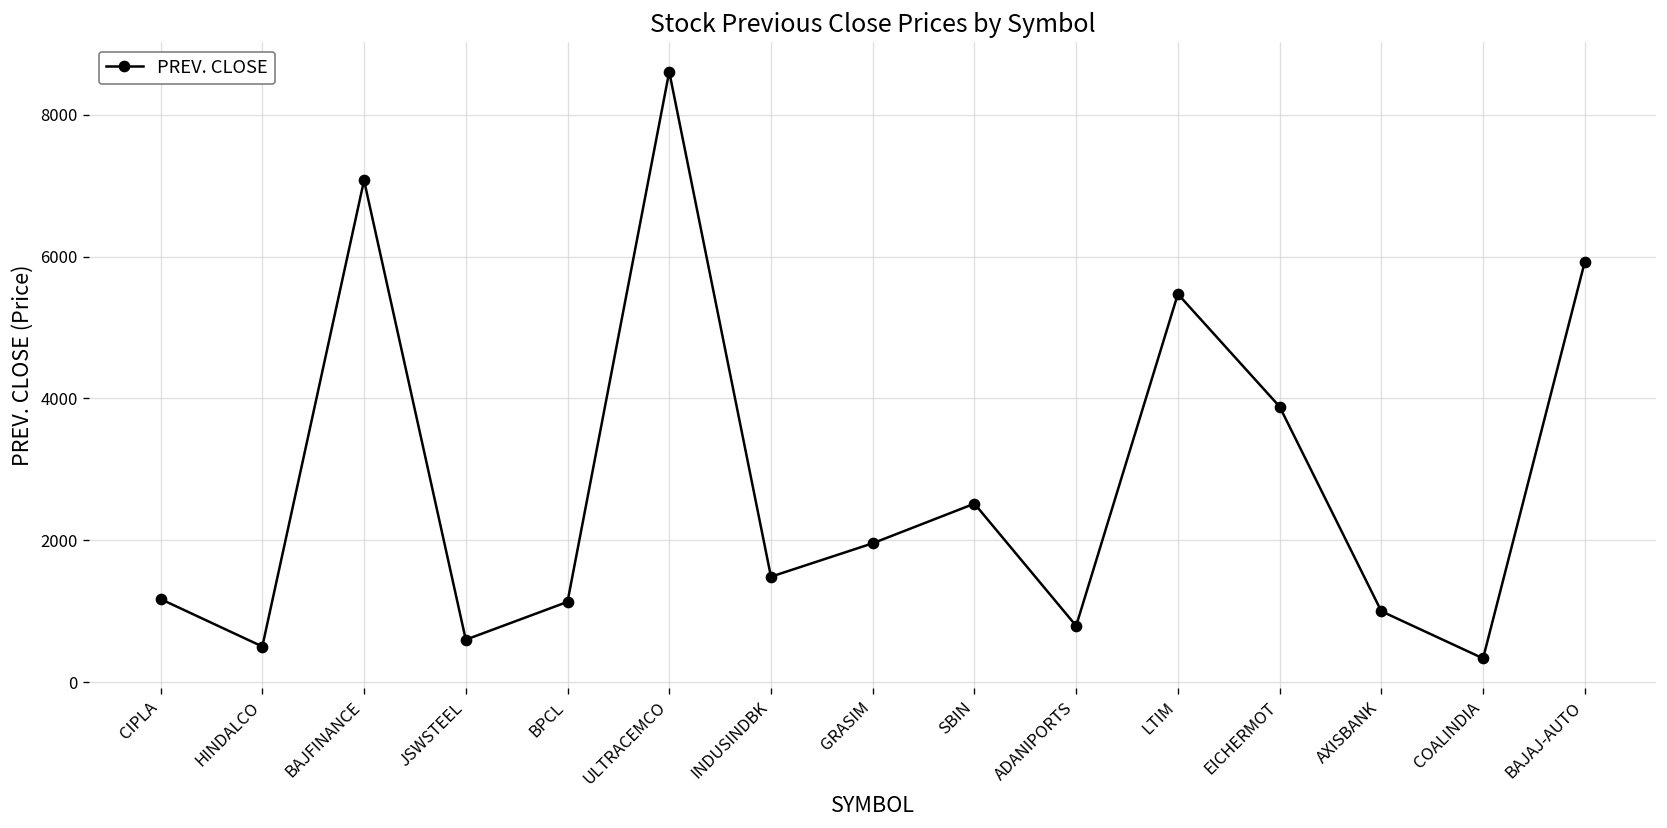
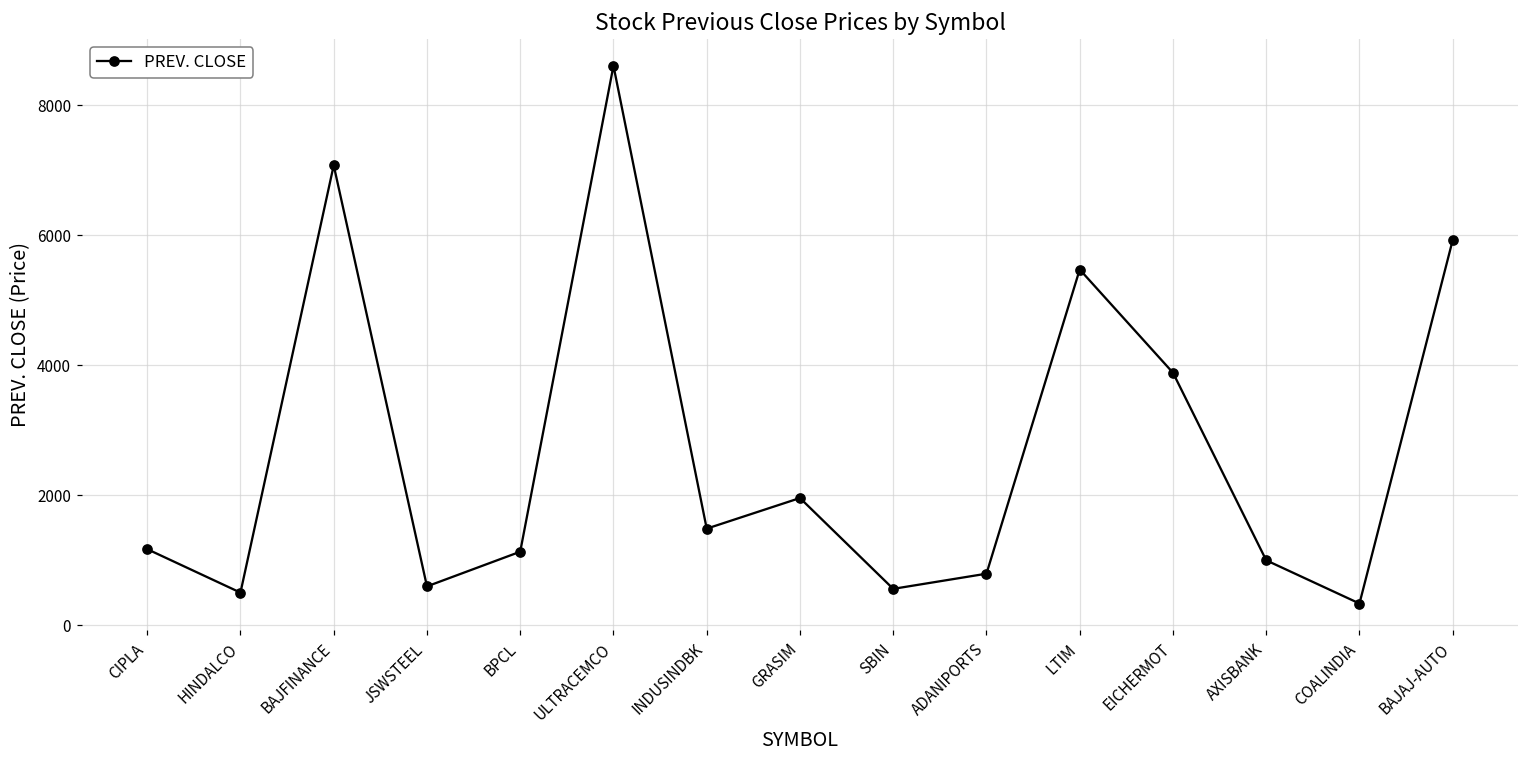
SBIN: 2500 -> 600
